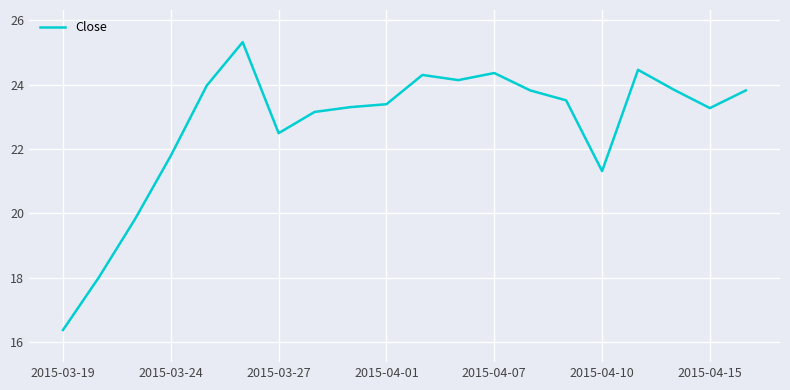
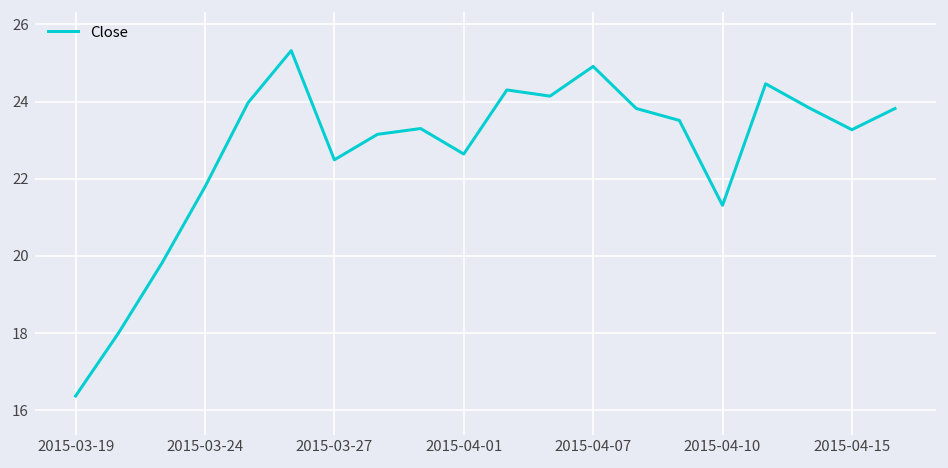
2015-04-01: 23.4 -> 22.6
2015-04-07: 24.4 -> 24.9
